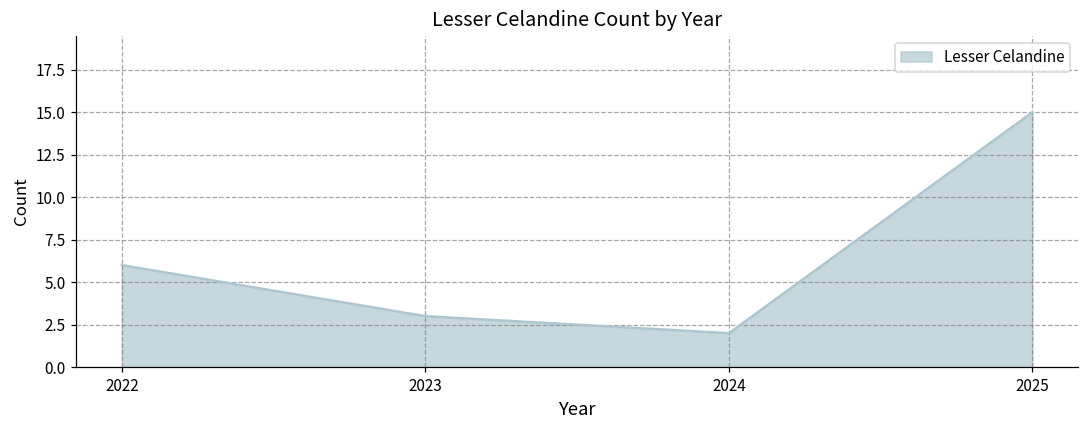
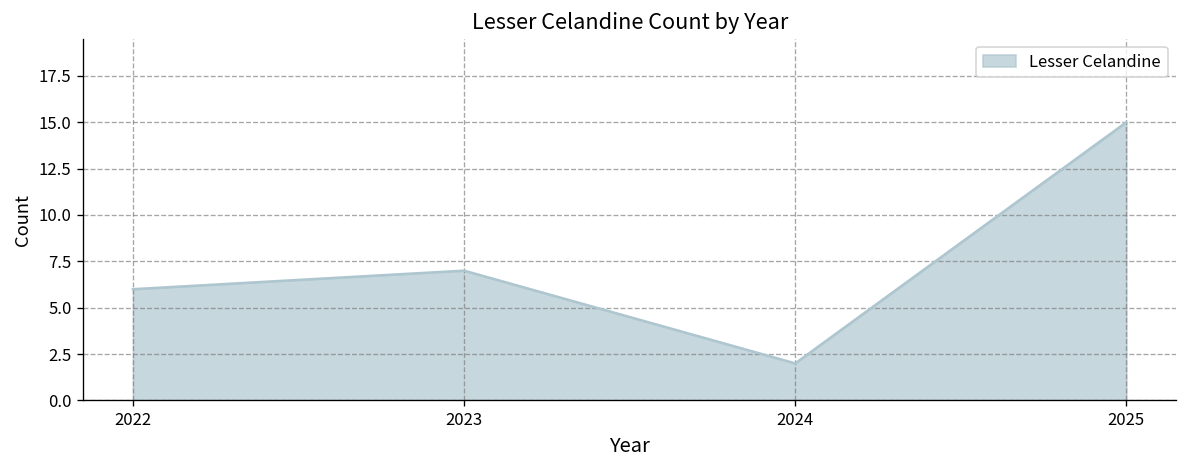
2023: 3 -> 7
